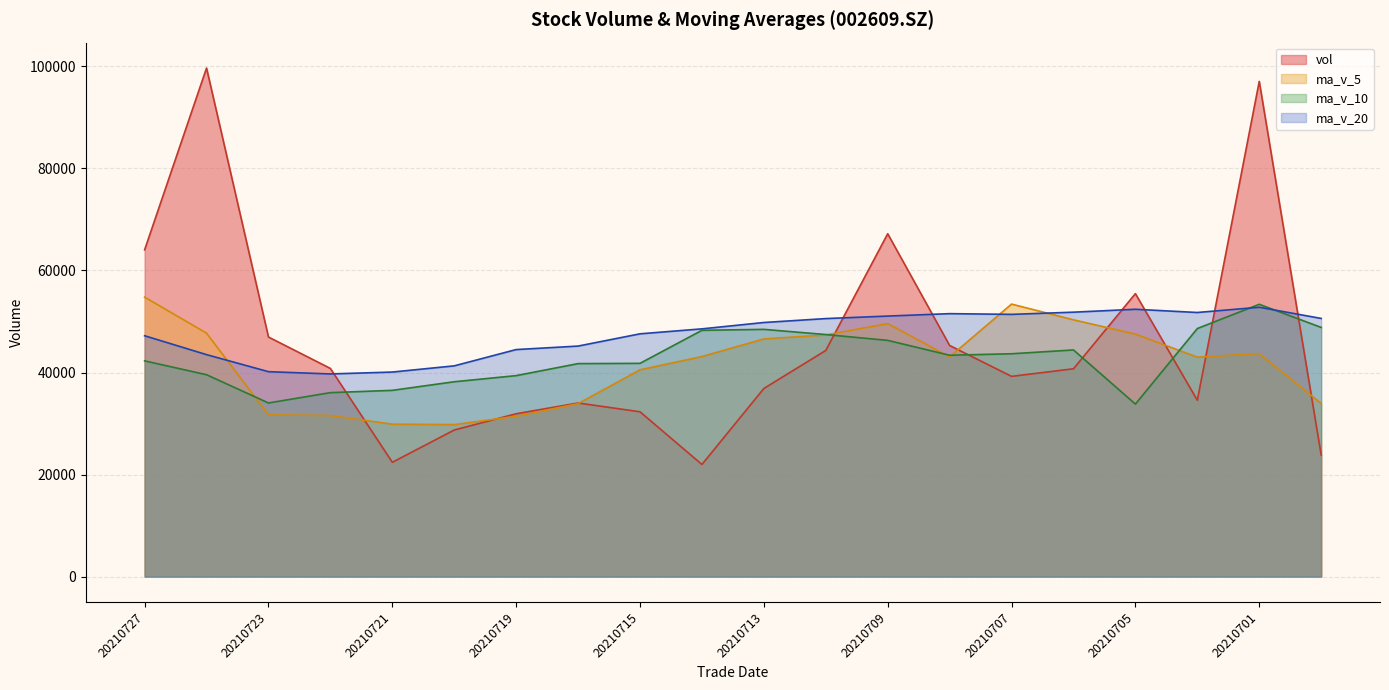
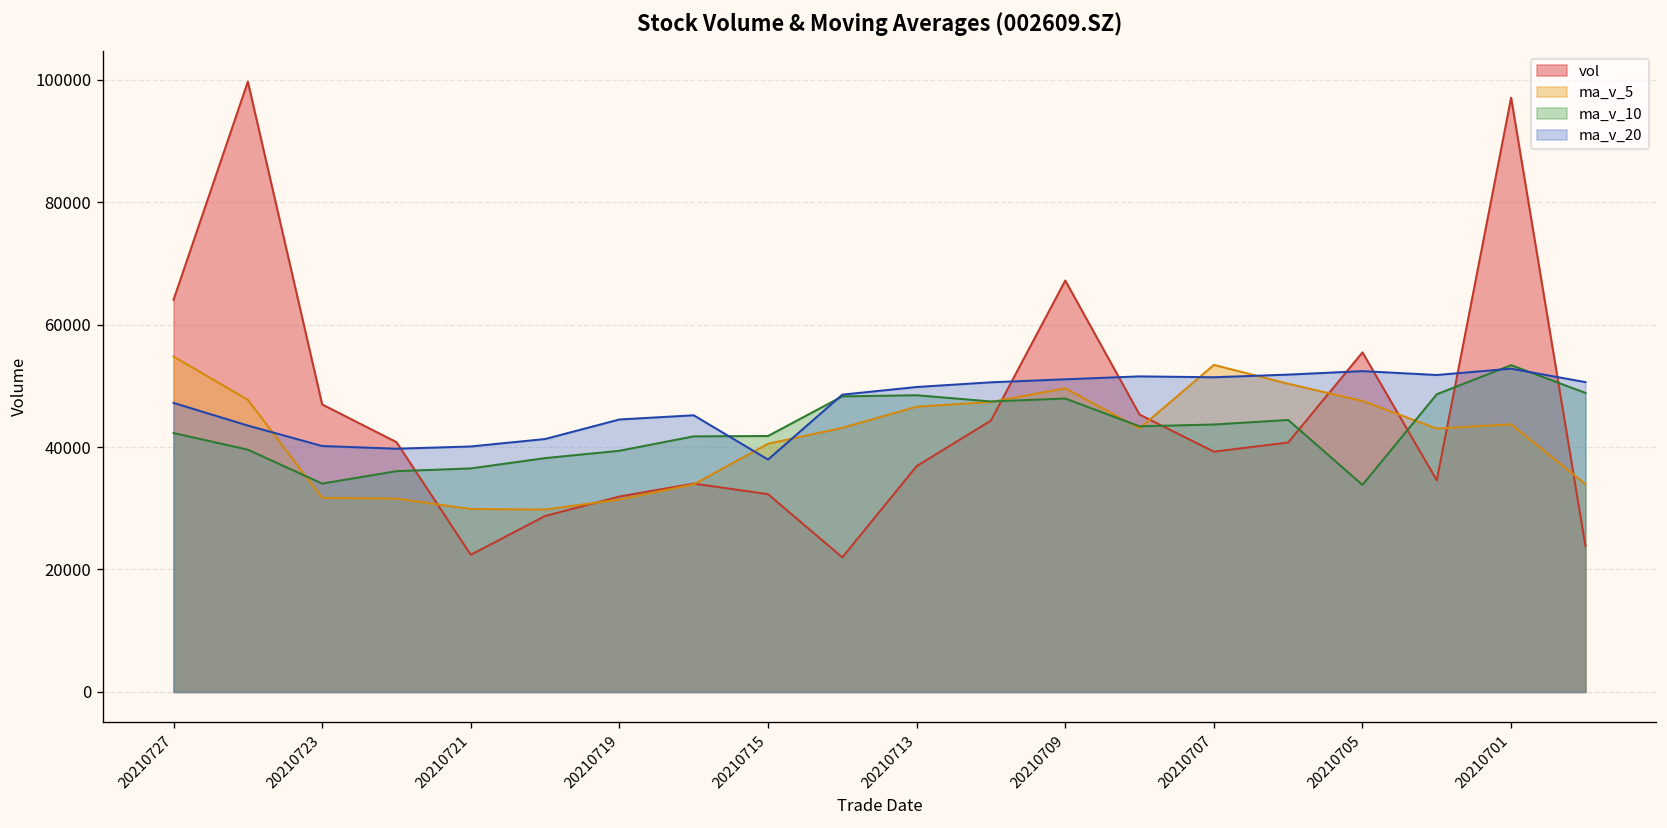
ma_v_20, 20210715: 48000 -> 38000
ma_v_10, 20210709: 46000 -> 48000
